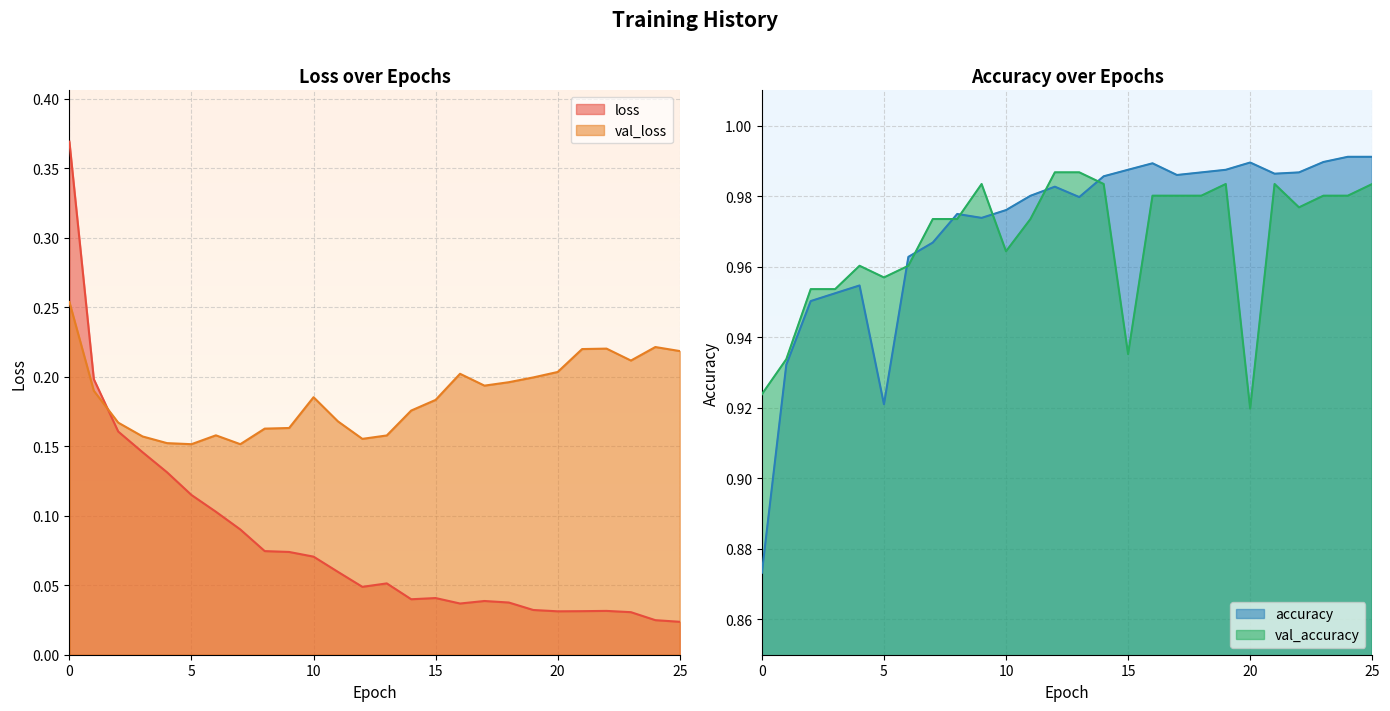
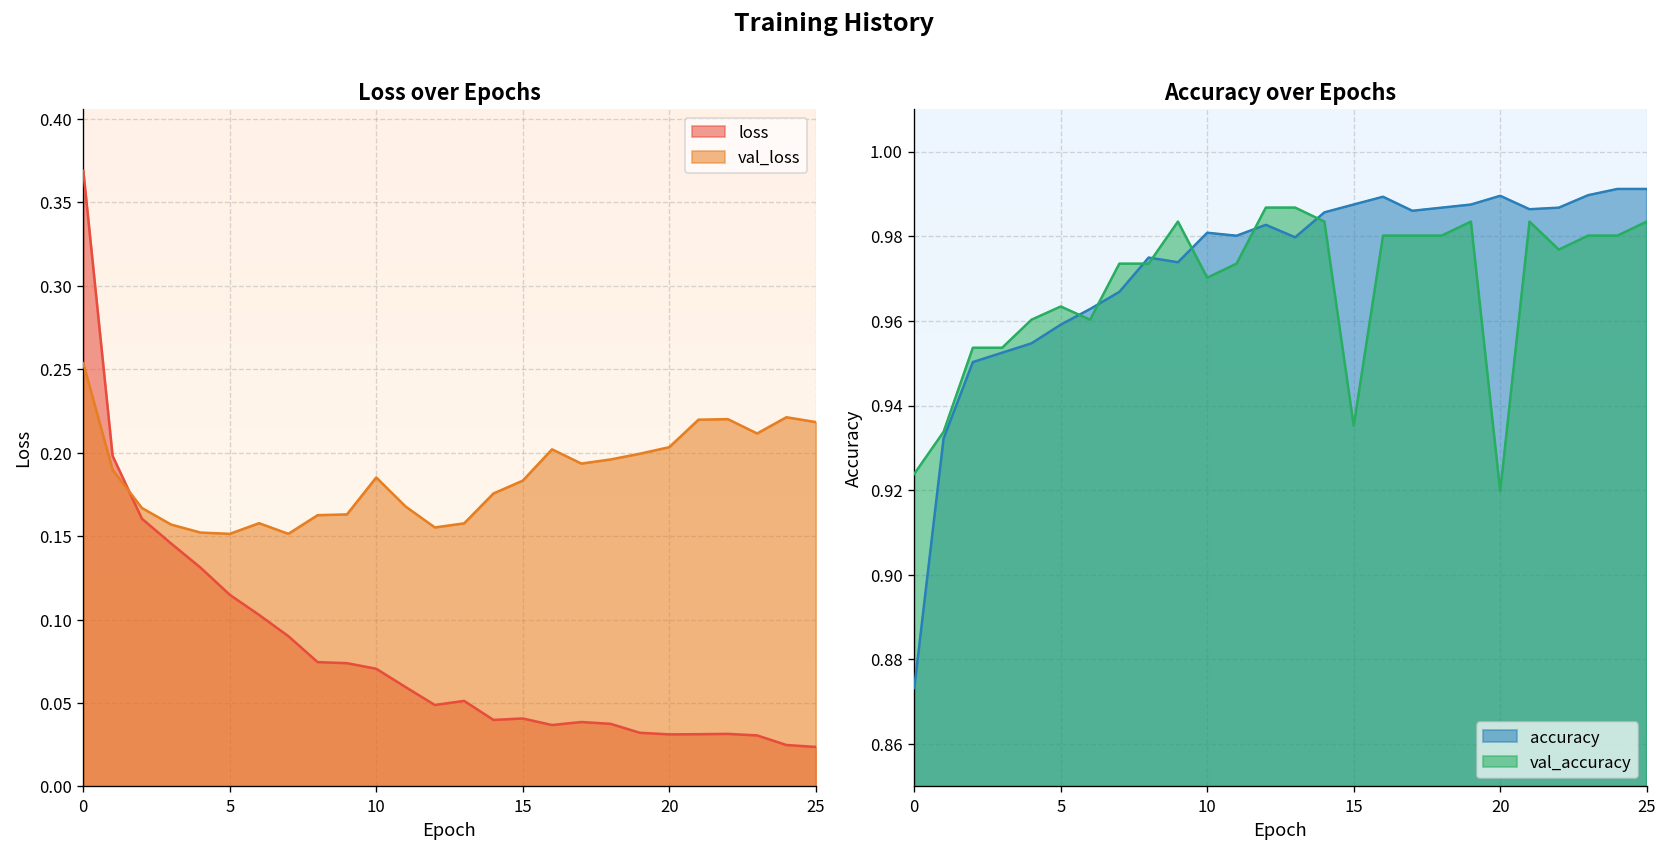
Accuracy over Epochs, accuracy, 5: 0.921 -> 0.959
Accuracy over Epochs, val_accuracy, 5: 0.957 -> 0.963
Accuracy over Epochs, accuracy, 10: 0.976 -> 0.981
Accuracy over Epochs, val_accuracy, 10: 0.964 -> 0.970
